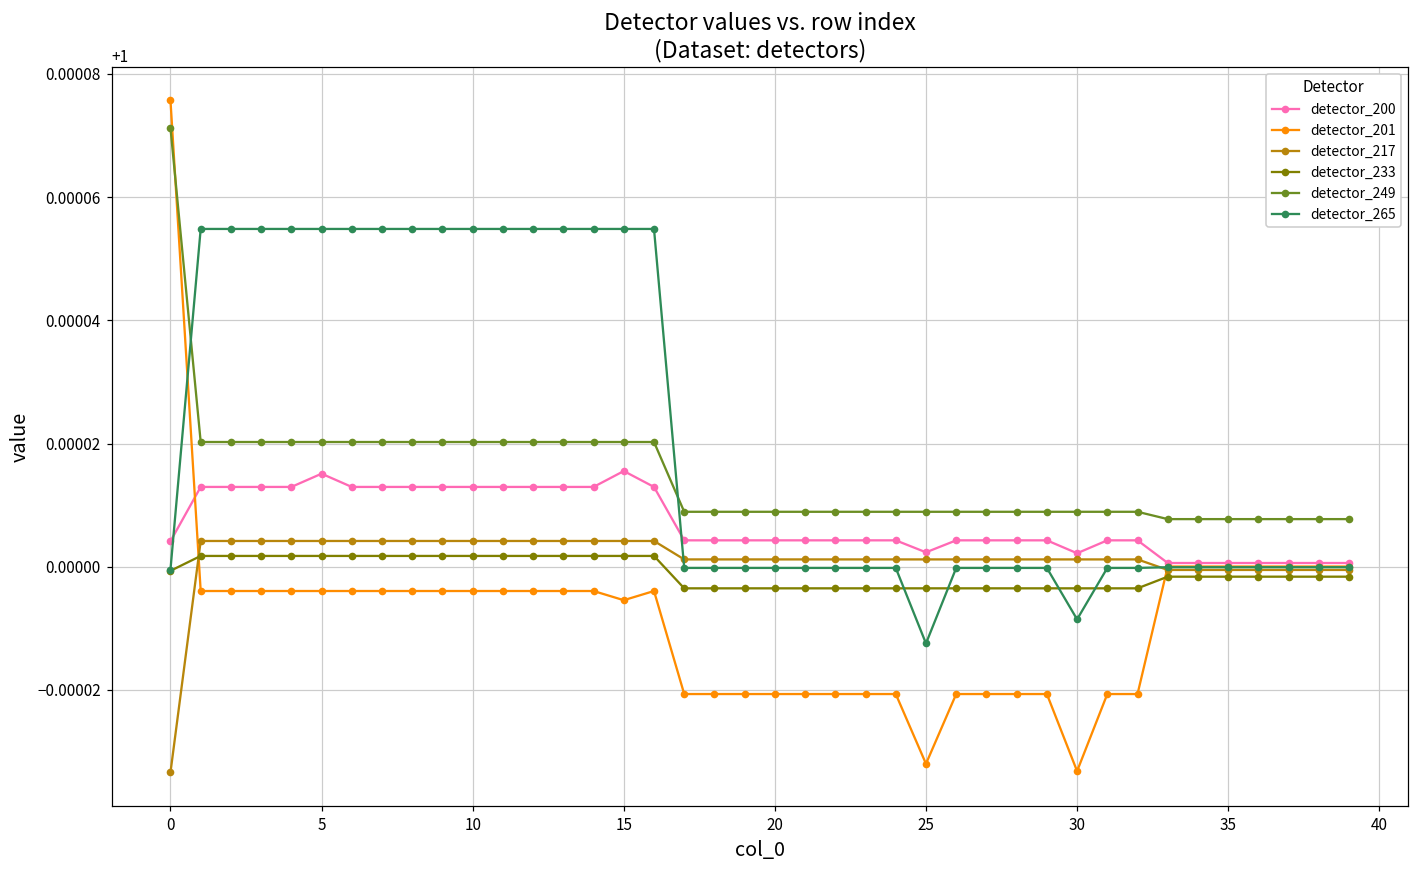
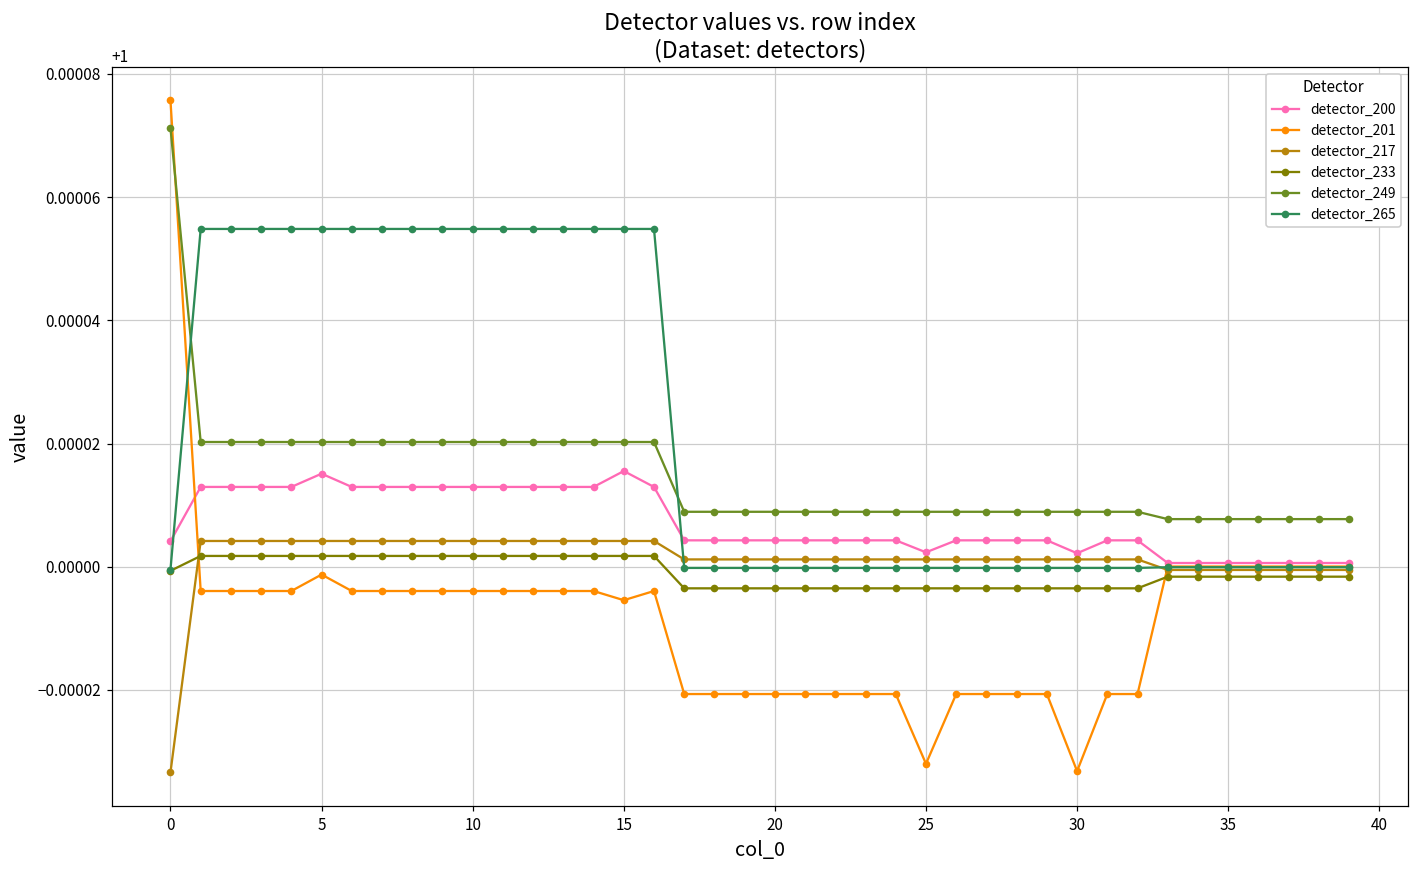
detector_201, 5: 0.999996 -> 0.999999
detector_265, 25: 0.999988 -> 1.000000
detector_265, 30: 0.999991 -> 1.000000
